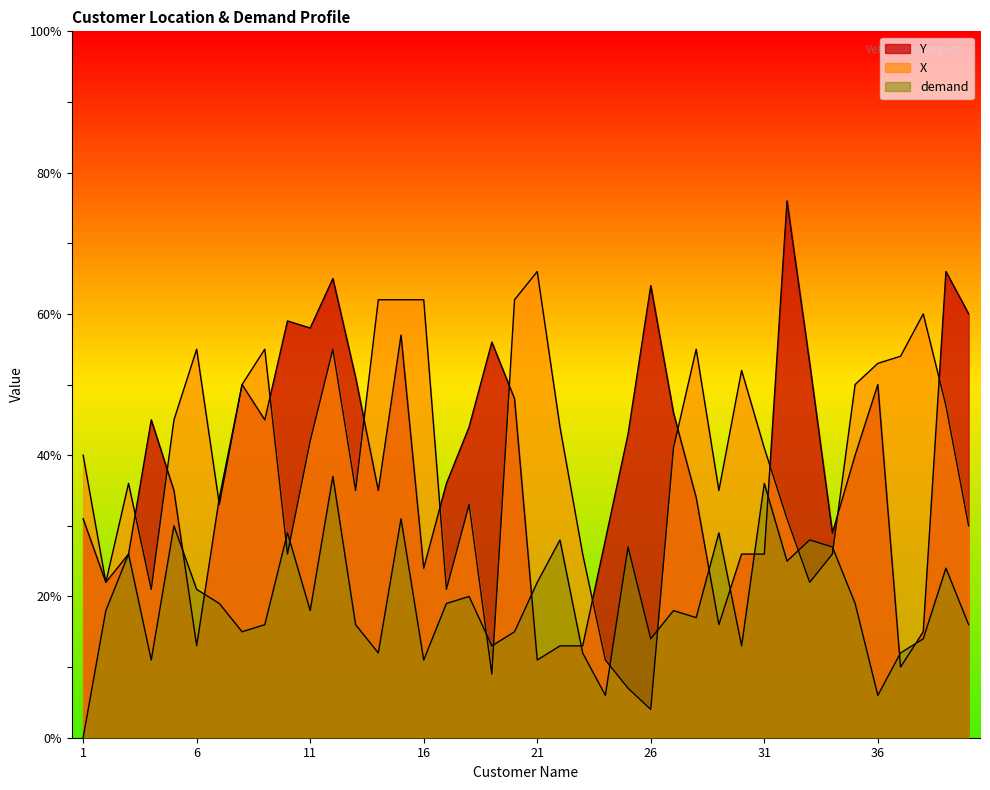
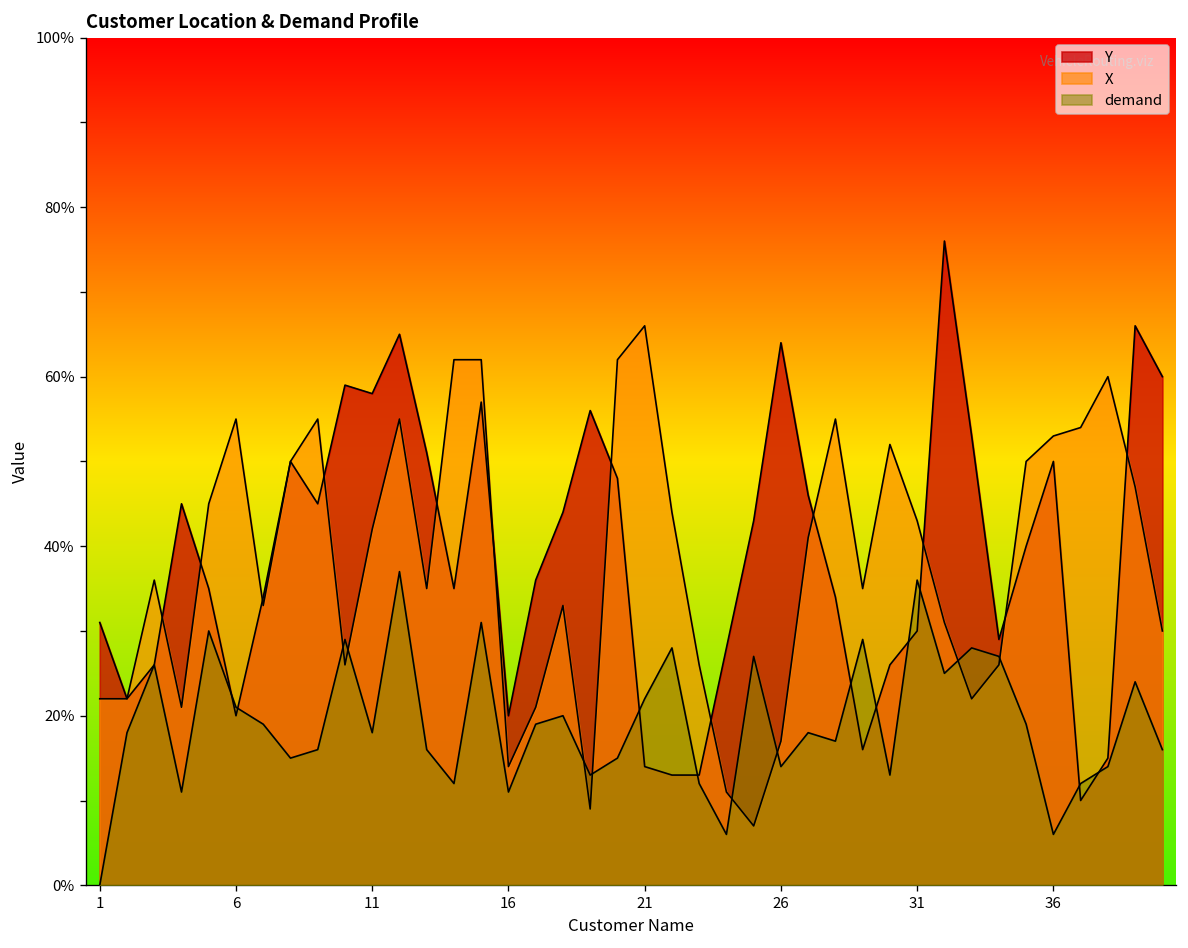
X, 1: 40% -> 22%
Y, 6: 13% -> 20%
Y, 16: 24% -> 20%
X, 16: 62% -> 14%
Y, 21: 11% -> 14%
X, 26: 4% -> 17%
Y, 31: 26% -> 30%
X, 31: 41% -> 43%
